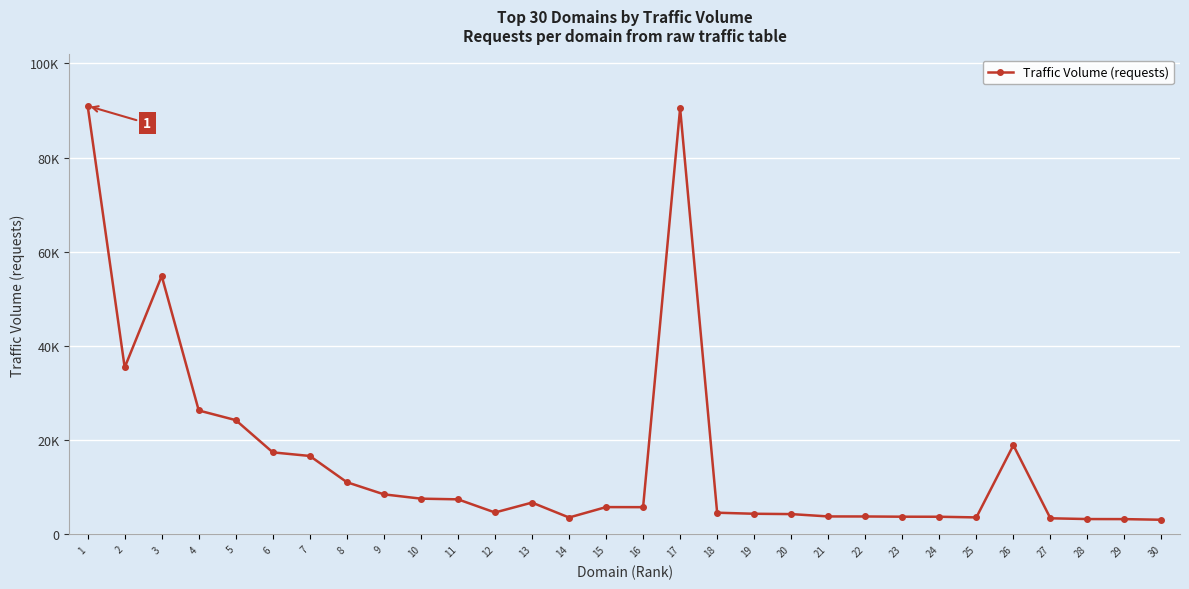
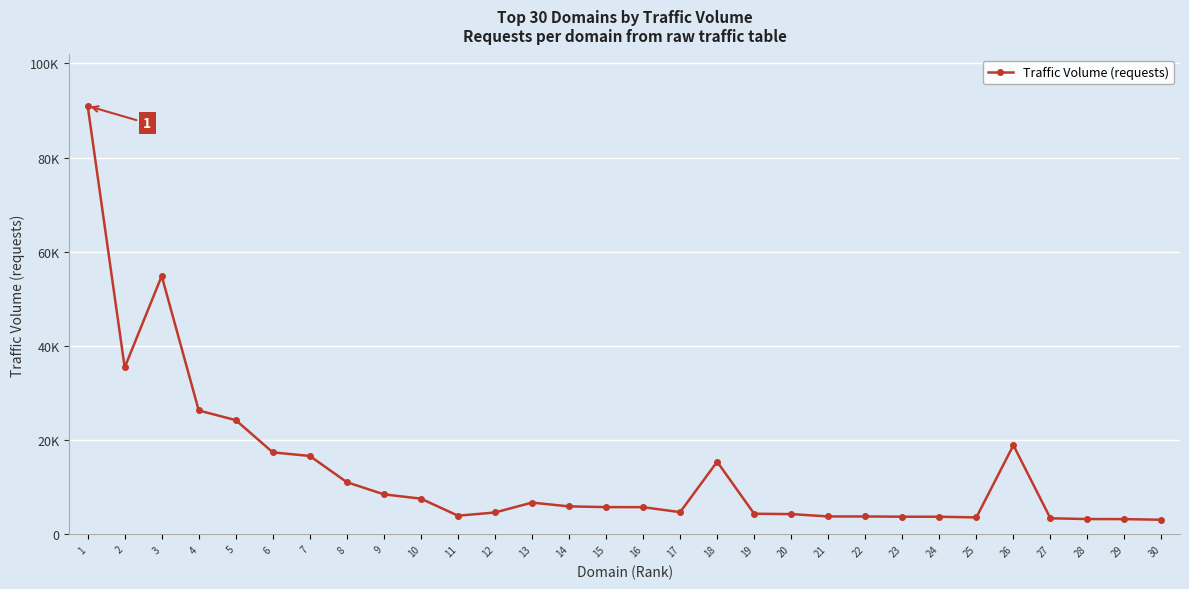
11: 7000 -> 4000
14: 4000 -> 6000
17: 90000 -> 5000
18: 5000 -> 15000
